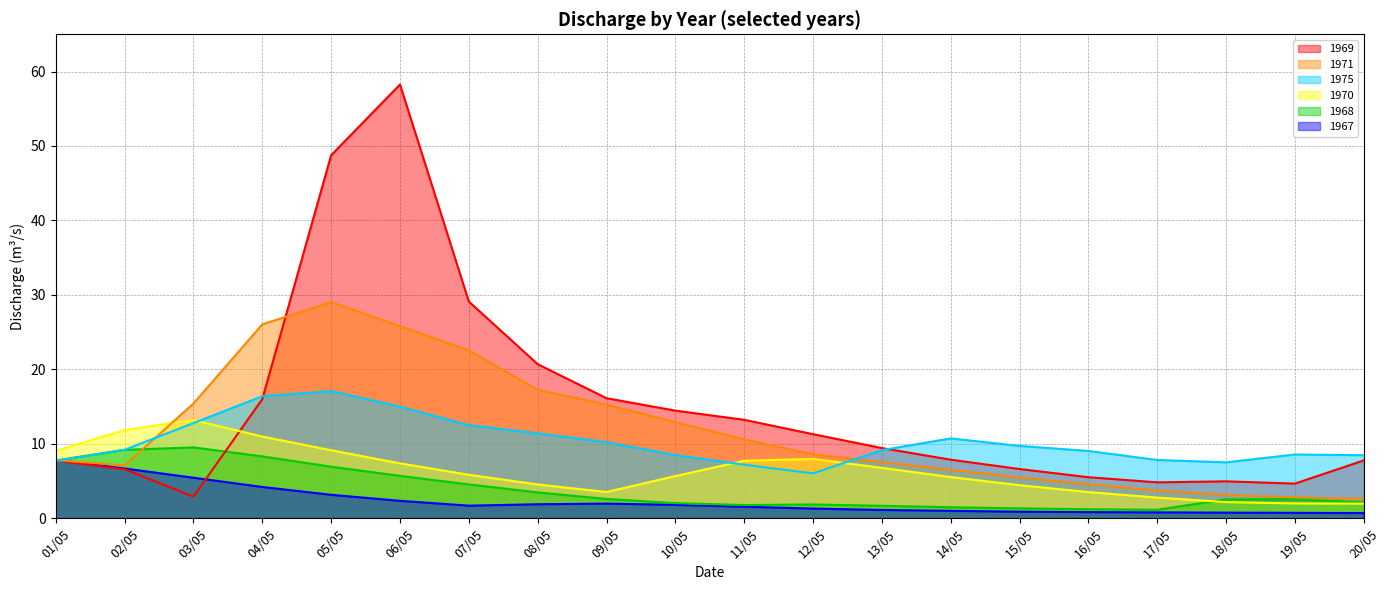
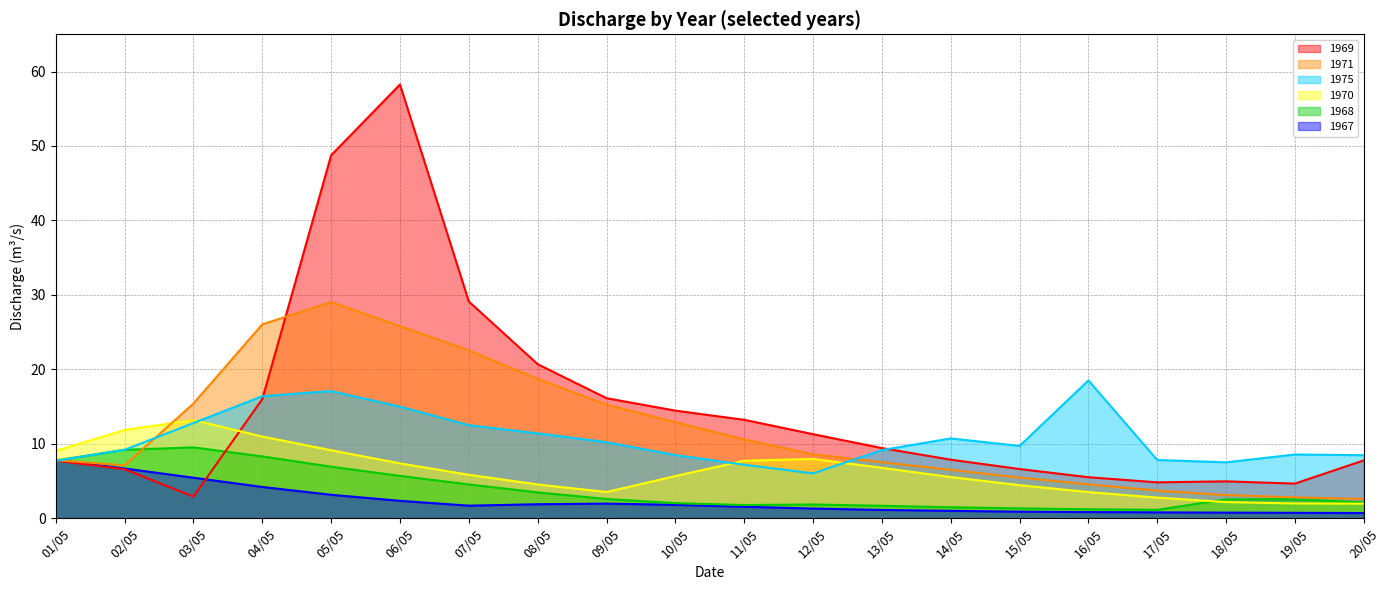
1971, 08/05: 17 -> 19
1975, 16/05: 9 -> 19
